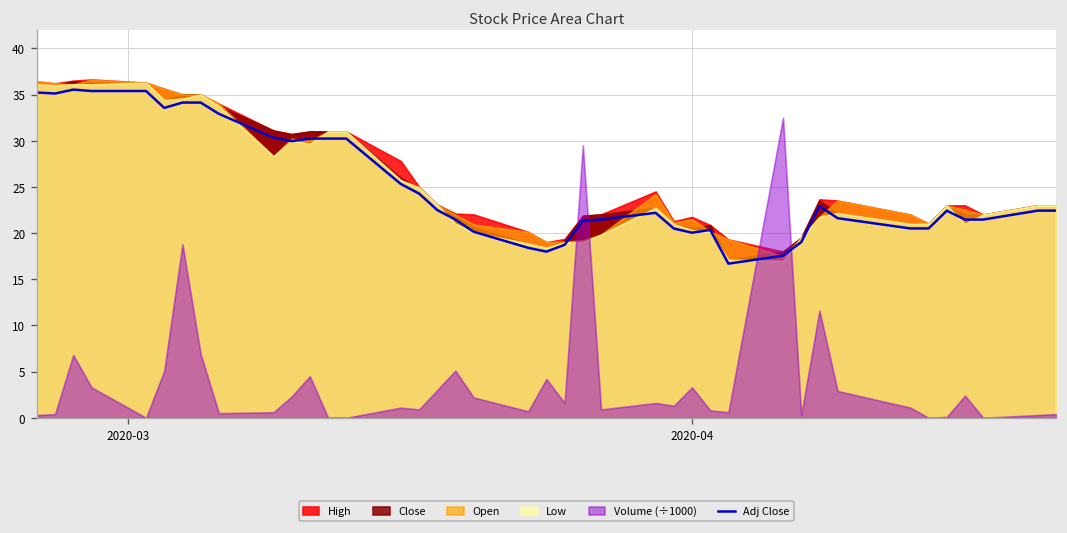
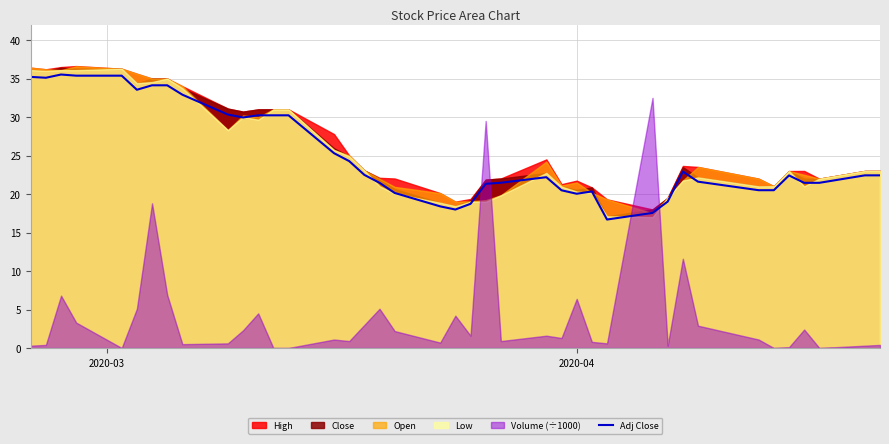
Volume (÷1000), 2020-04: 3 -> 6
